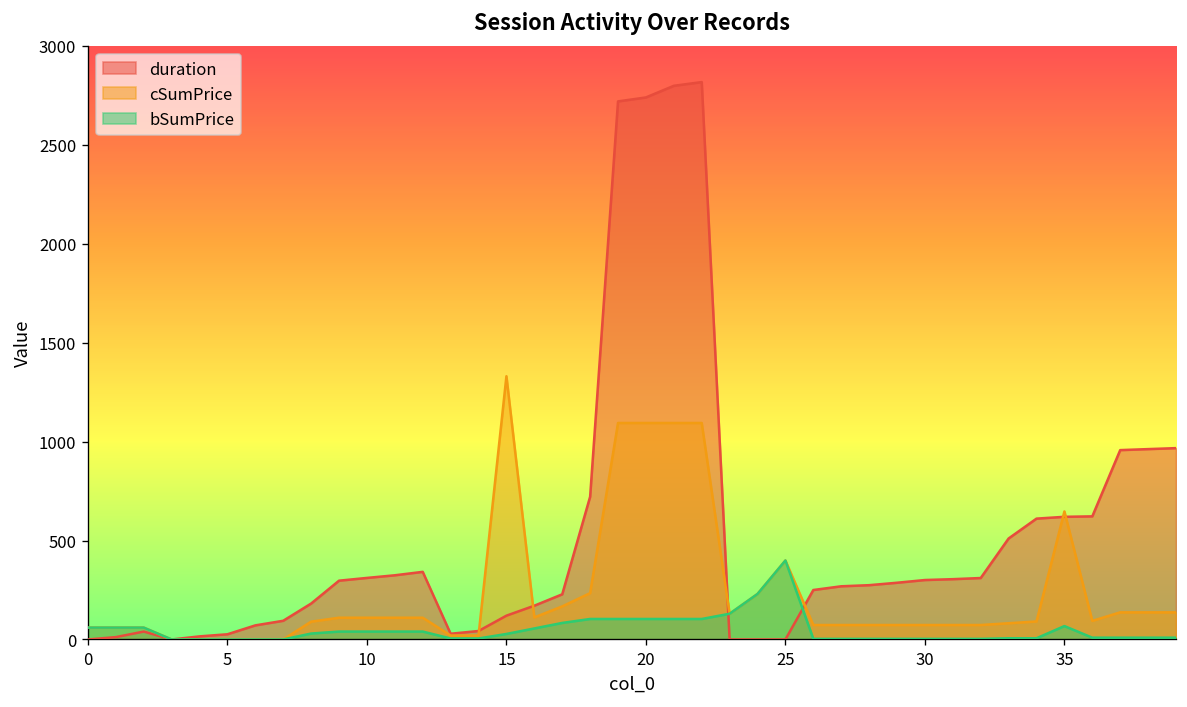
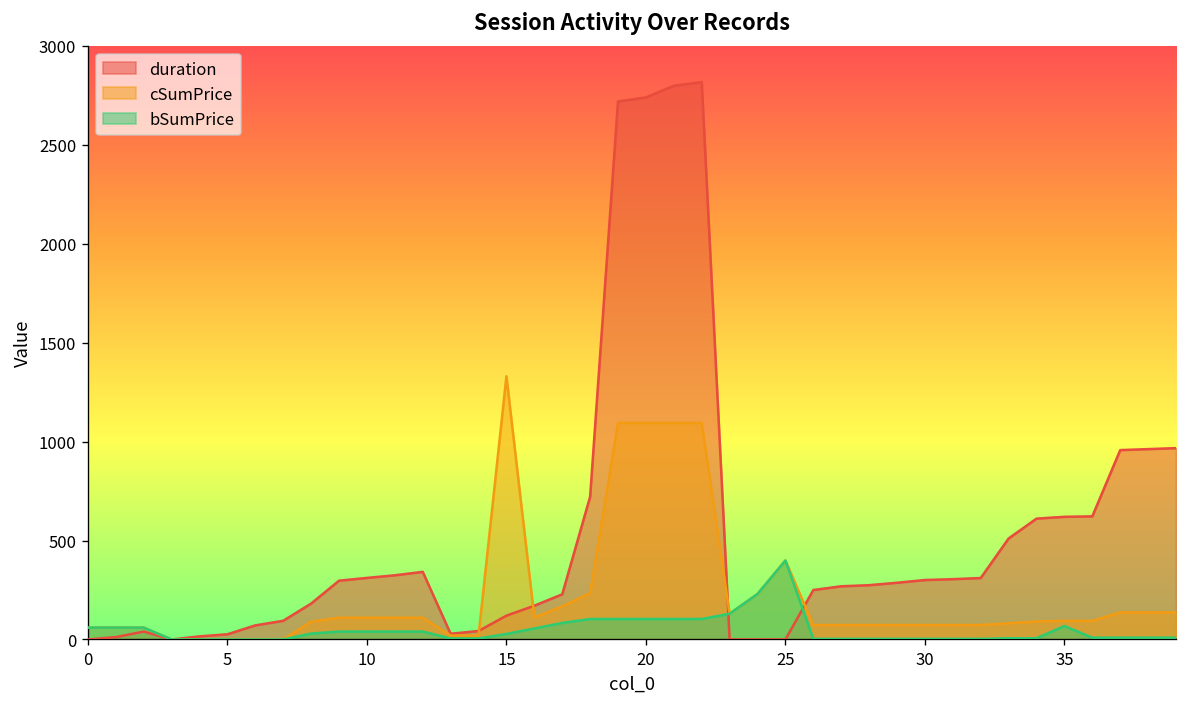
cSumPrice, 35: 650 -> 90
